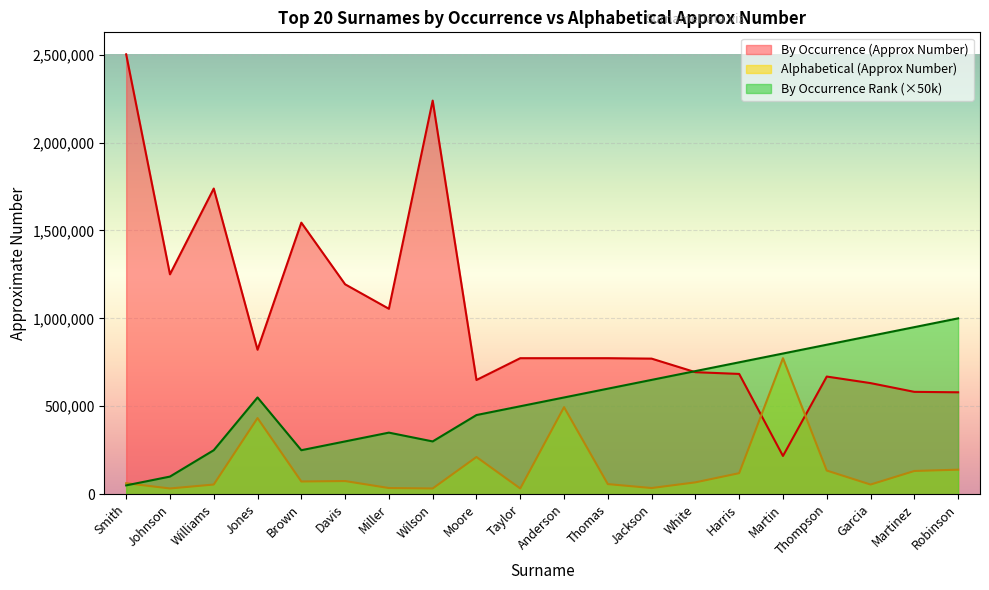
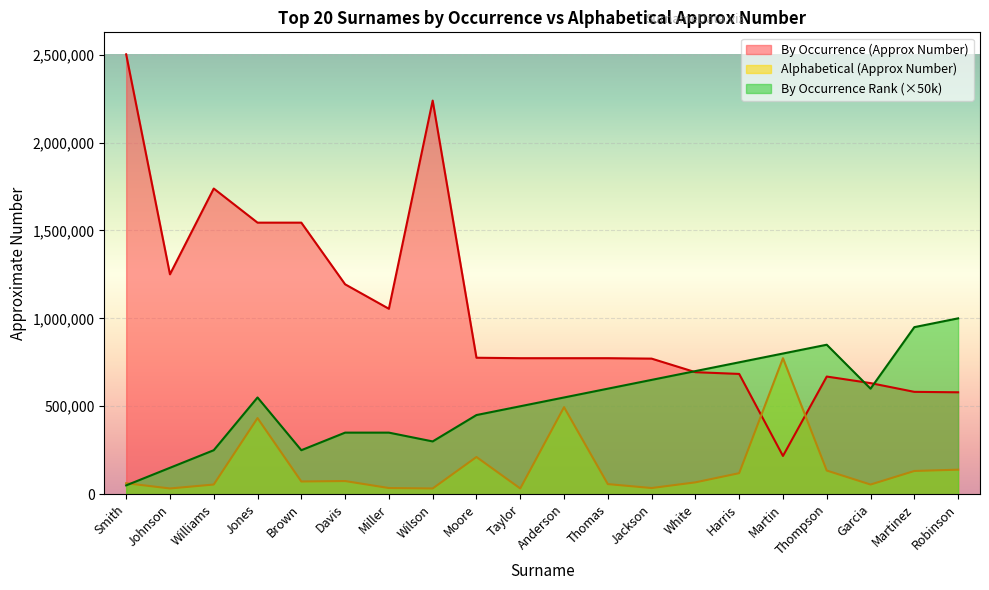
By Occurrence Rank (×50k), Johnson: 100,000 -> 150,000
By Occurrence (Approx Number), Jones: 820,000 -> 1,540,000
By Occurrence Rank (×50k), Davis: 300,000 -> 350,000
By Occurrence (Approx Number), Moore: 650,000 -> 780,000
By Occurrence Rank (×50k), Garcia: 900,000 -> 600,000
